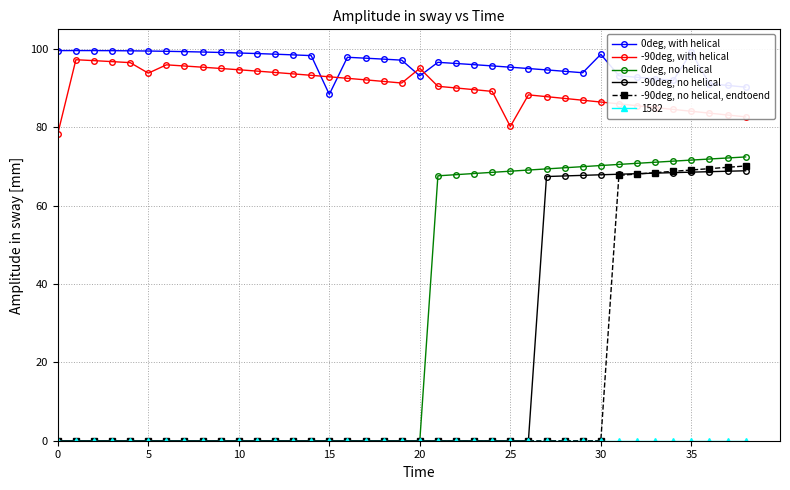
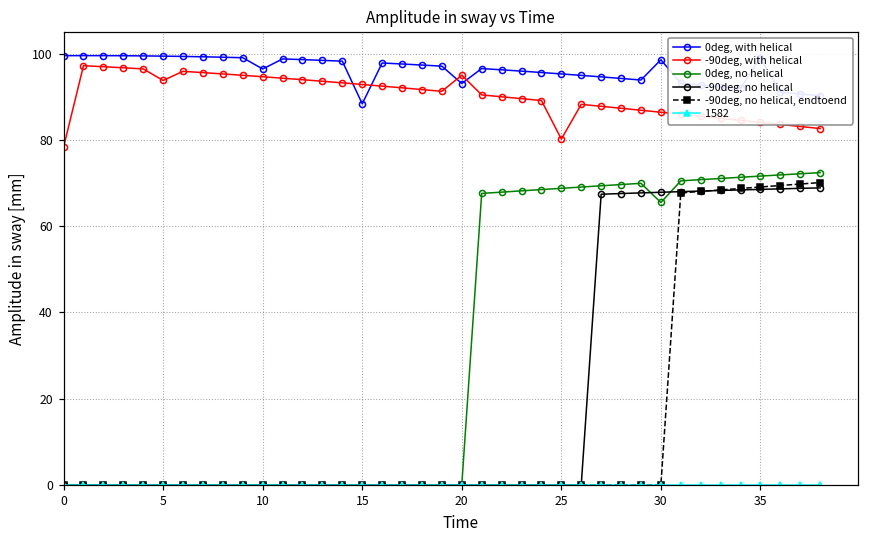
0deg, with helical, 10: 99 -> 96
0deg, no helical, 30: 70 -> 66
